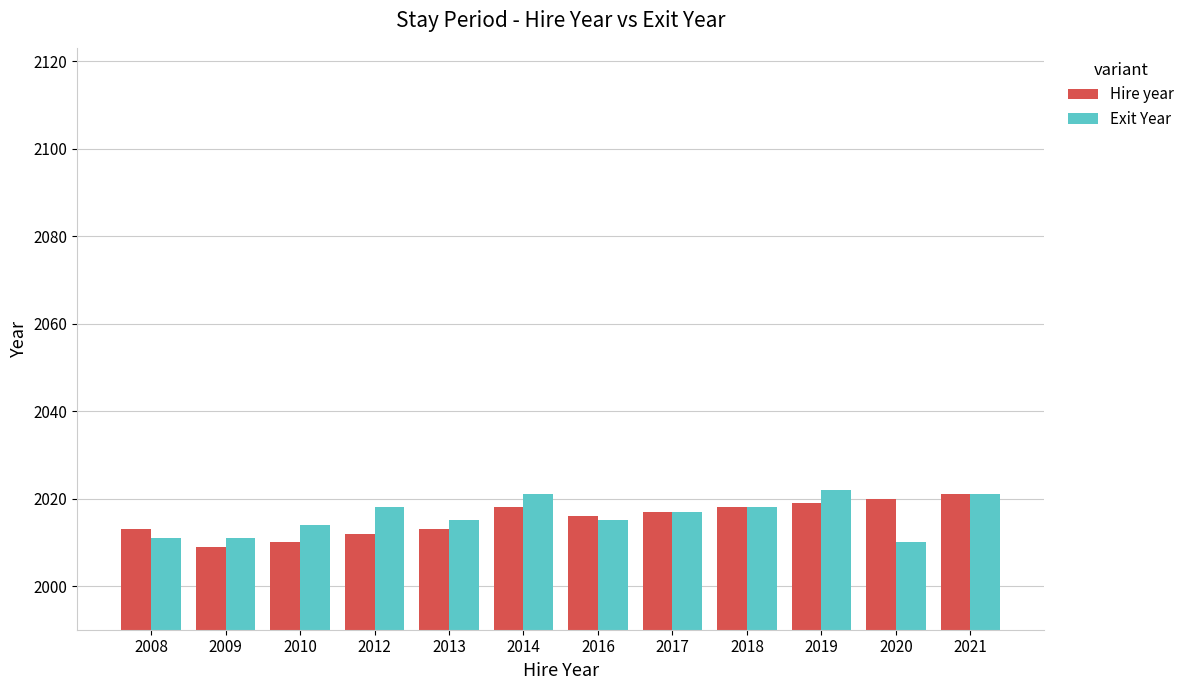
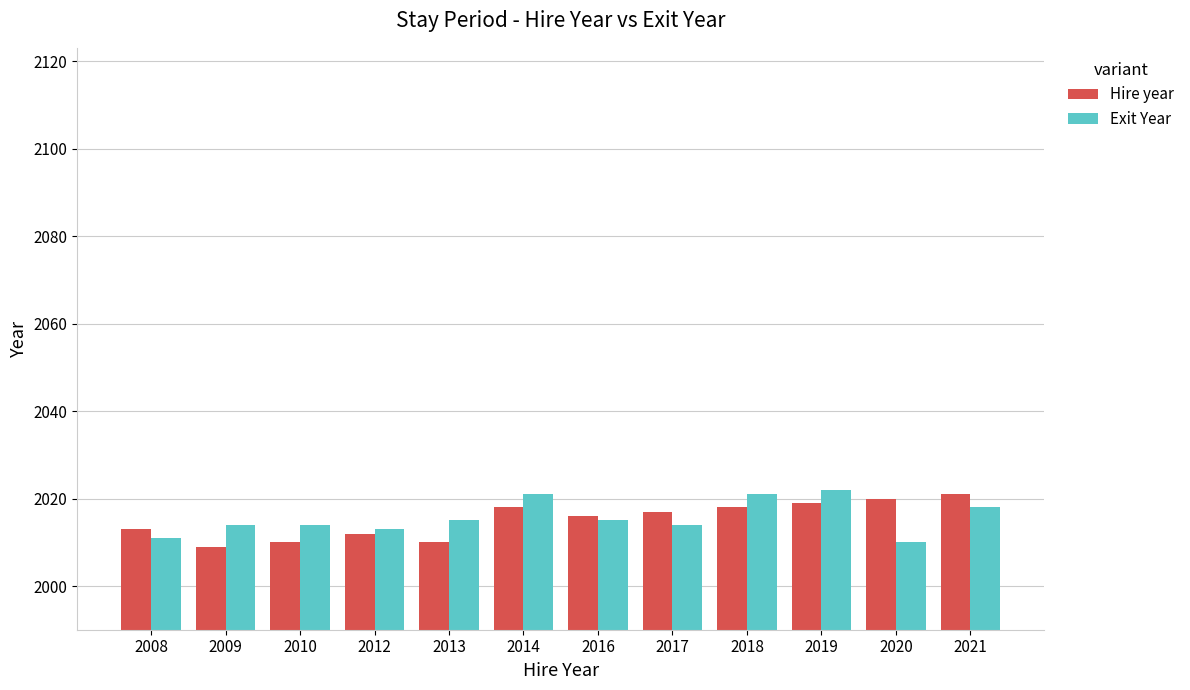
Exit Year, 2009: 2011 -> 2014
Exit Year, 2012: 2018 -> 2013
Hire year, 2013: 2013 -> 2010
Exit Year, 2017: 2017 -> 2014
Exit Year, 2018: 2018 -> 2021
Exit Year, 2021: 2021 -> 2018
